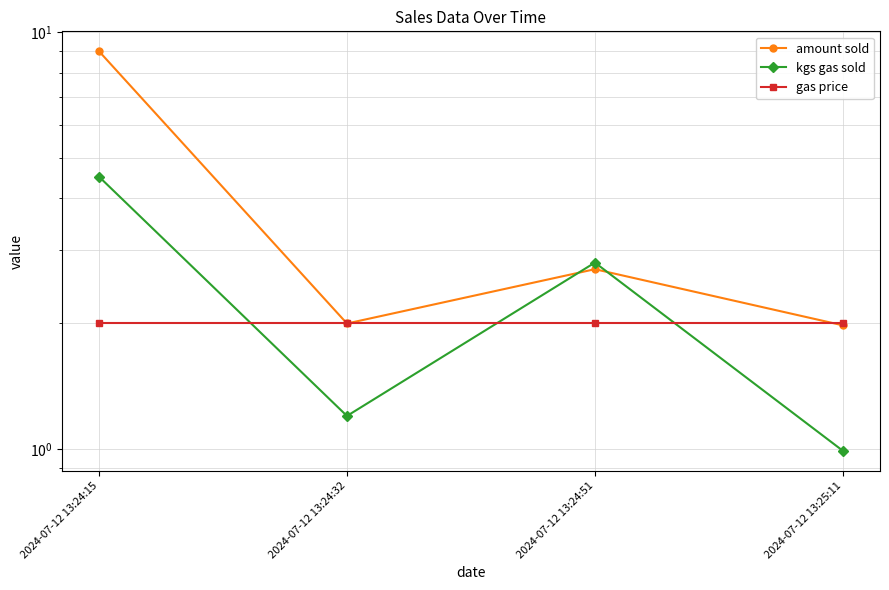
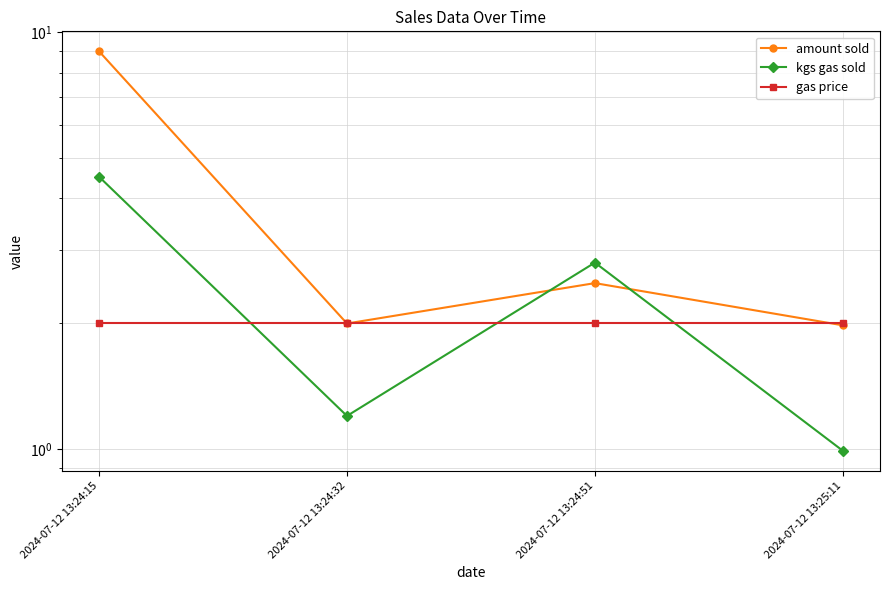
amount sold, 2024-07-12 13:24:51: 2.7 -> 2.5
